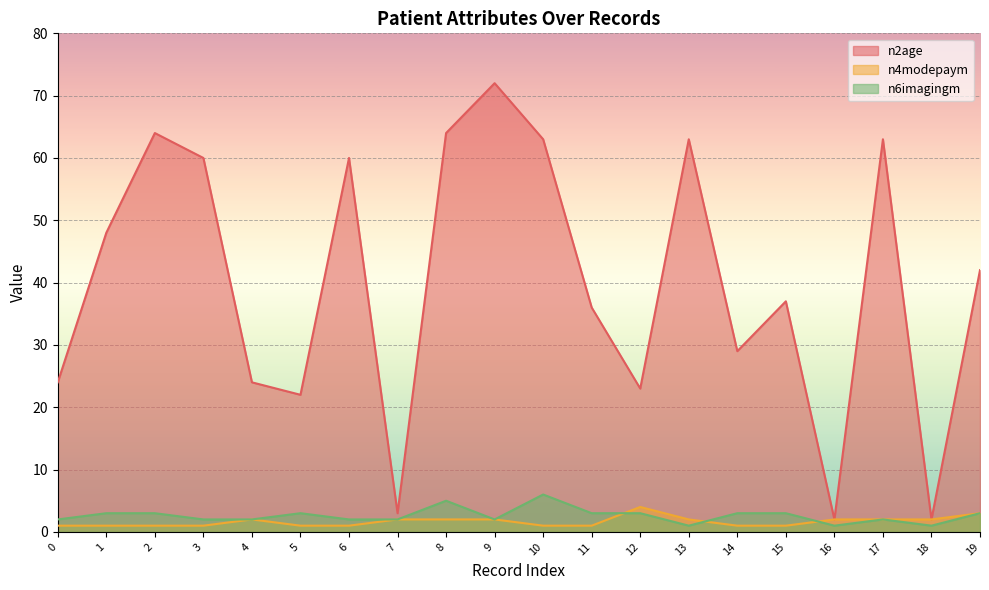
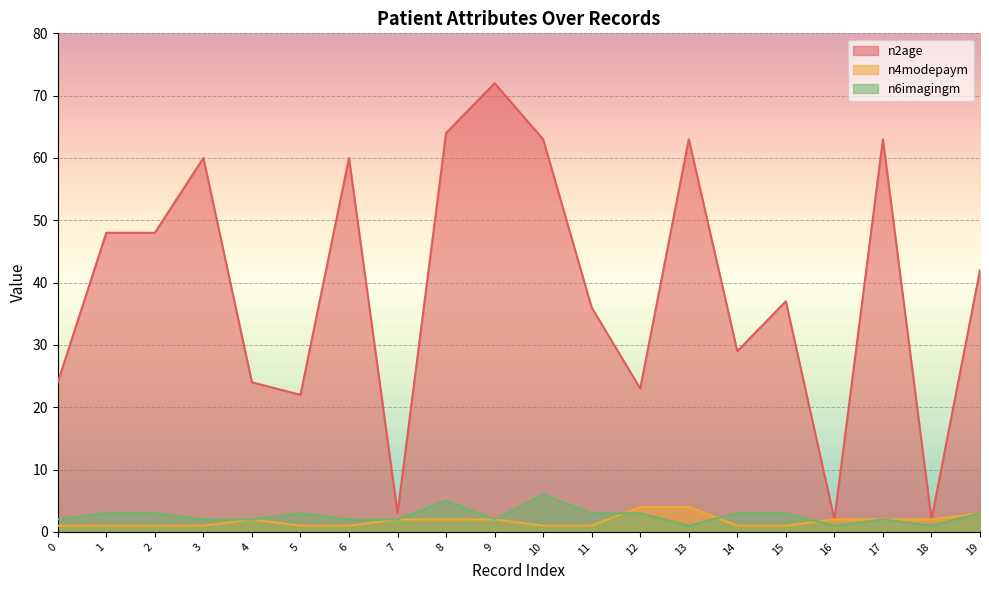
n2age, 2: 64 -> 48
n4modepaym, 13: 2 -> 4
